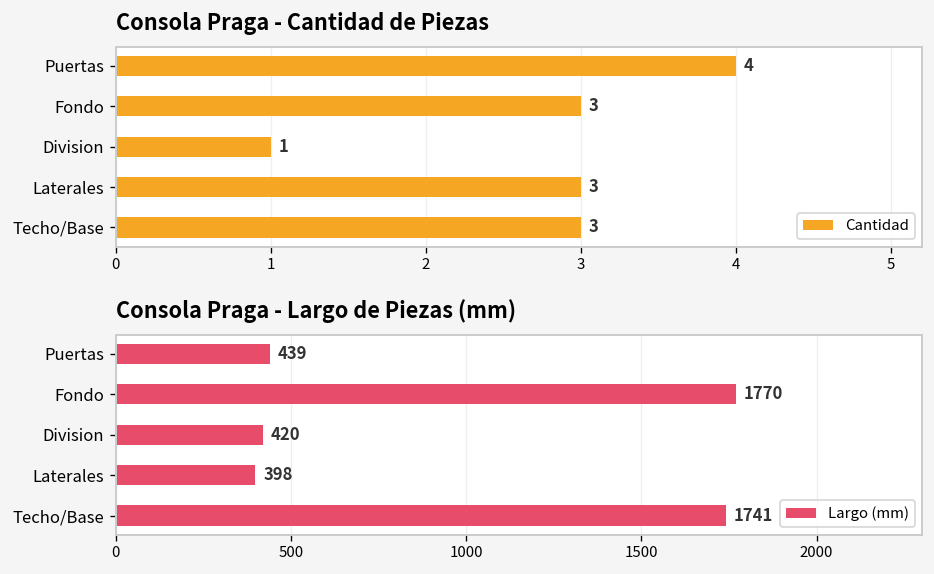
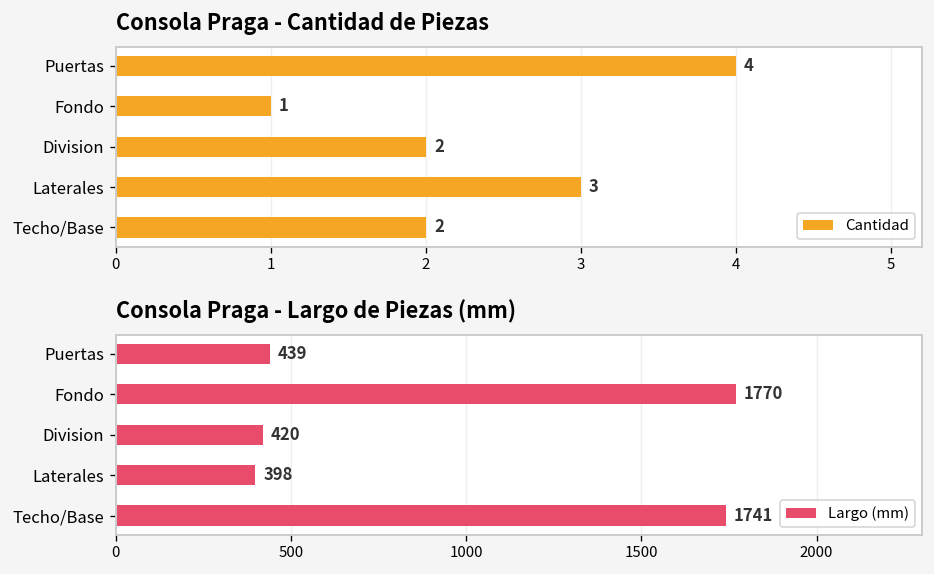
Consola Praga - Cantidad de Piezas, Fondo: 3 -> 1
Consola Praga - Cantidad de Piezas, Division: 1 -> 2
Consola Praga - Cantidad de Piezas, Techo/Base: 3 -> 2
